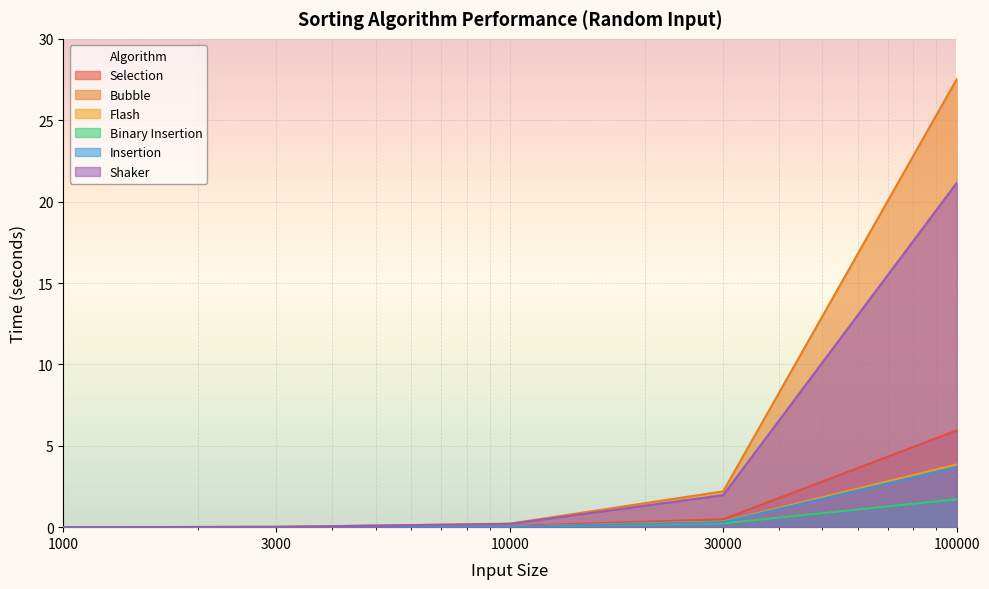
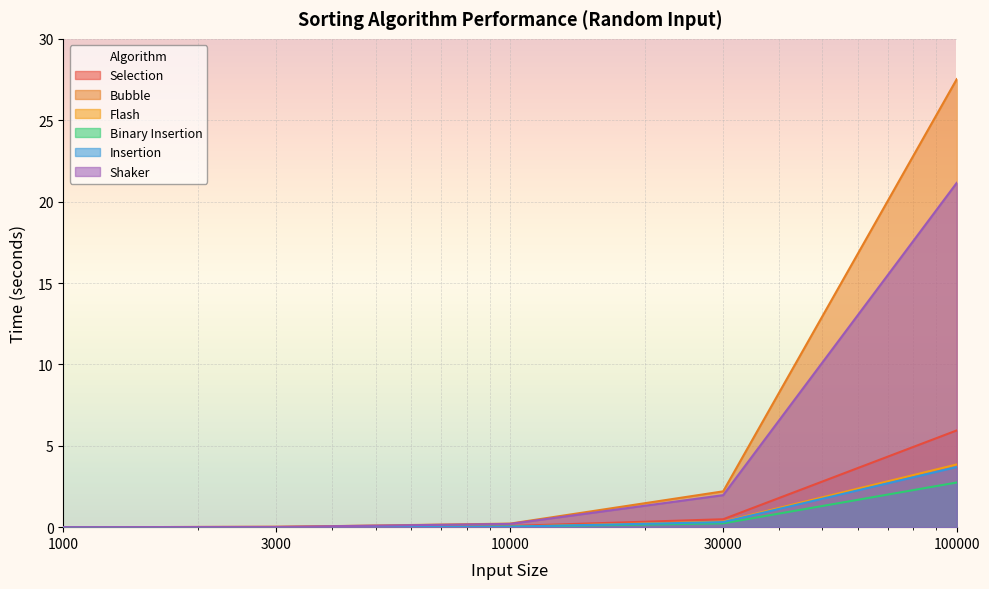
Binary Insertion, 100000: 1.7 -> 2.7
